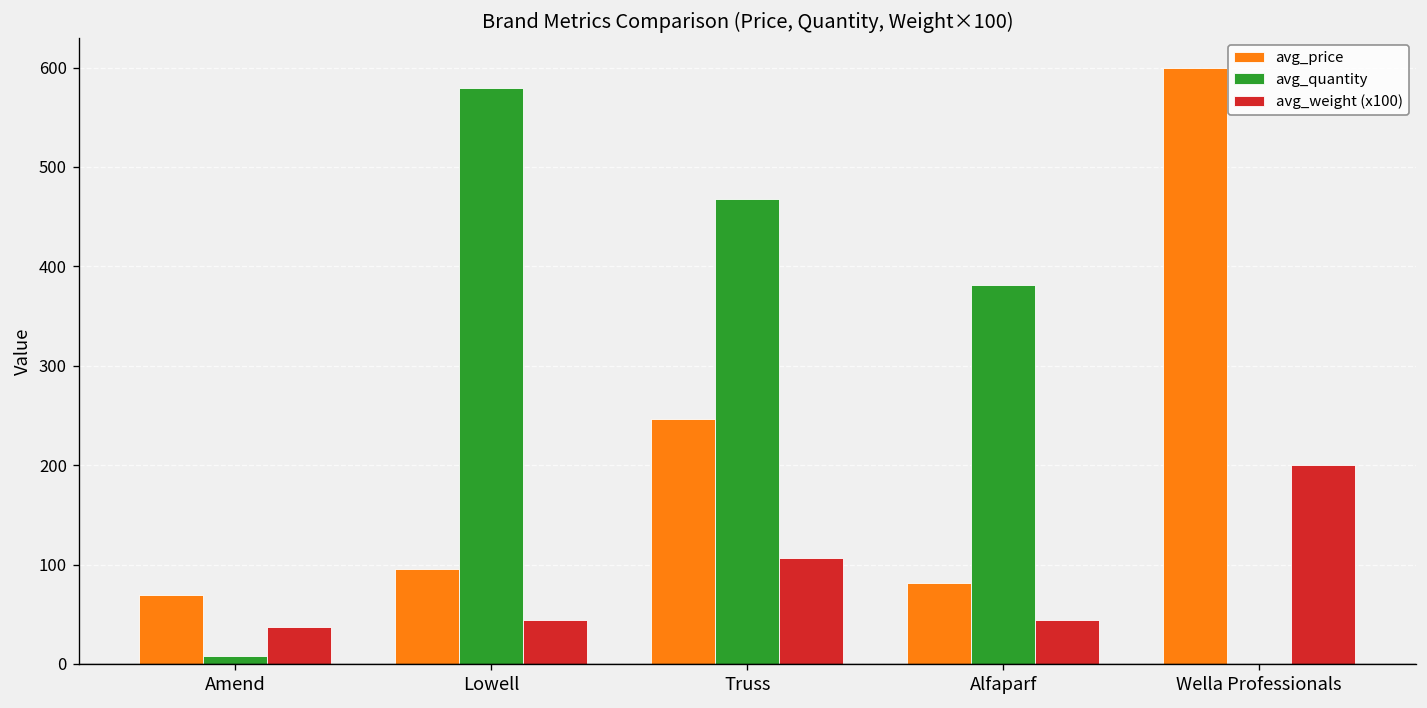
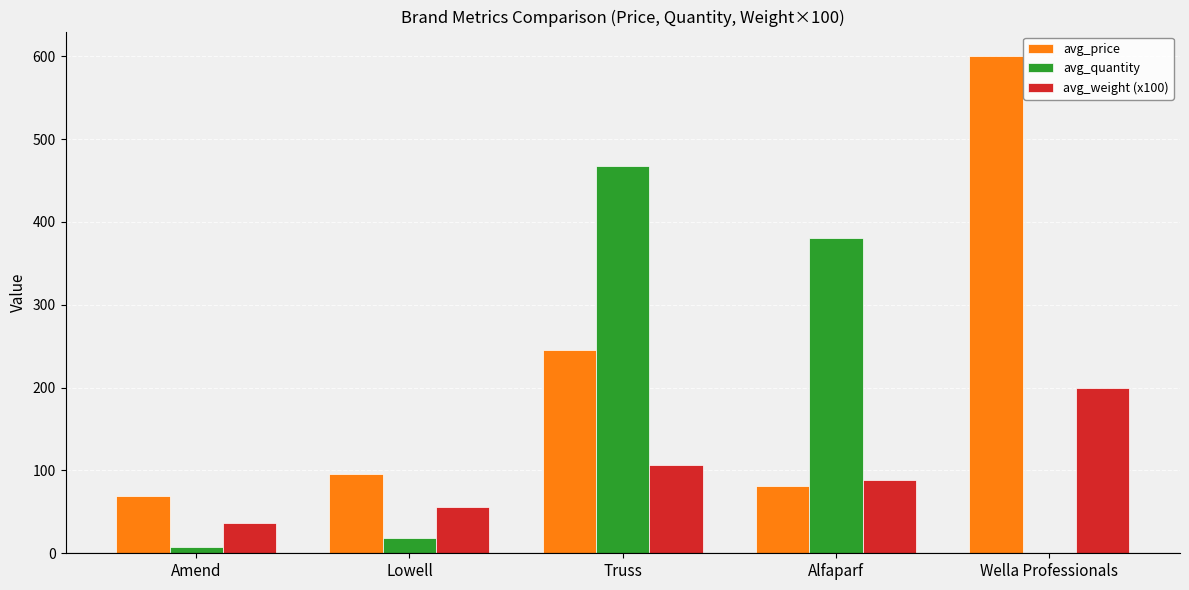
avg_quantity, Lowell: 580 -> 20
avg_weight (x100), Lowell: 40 -> 60
avg_weight (x100), Alfaparf: 40 -> 90
